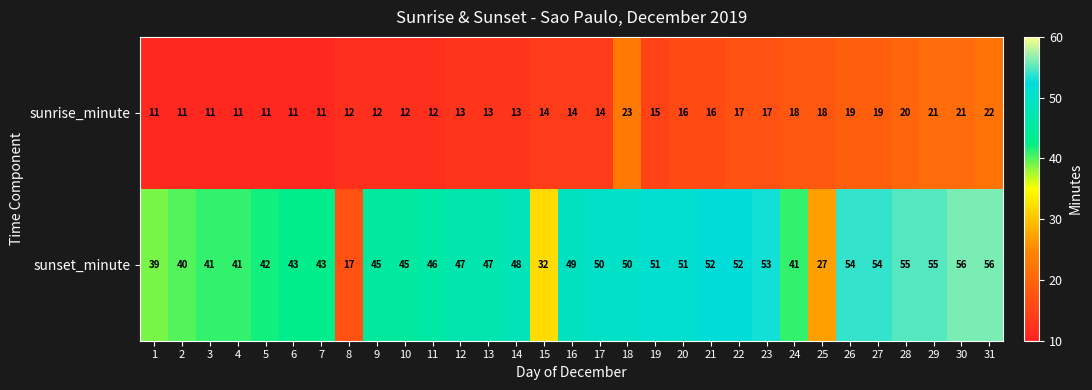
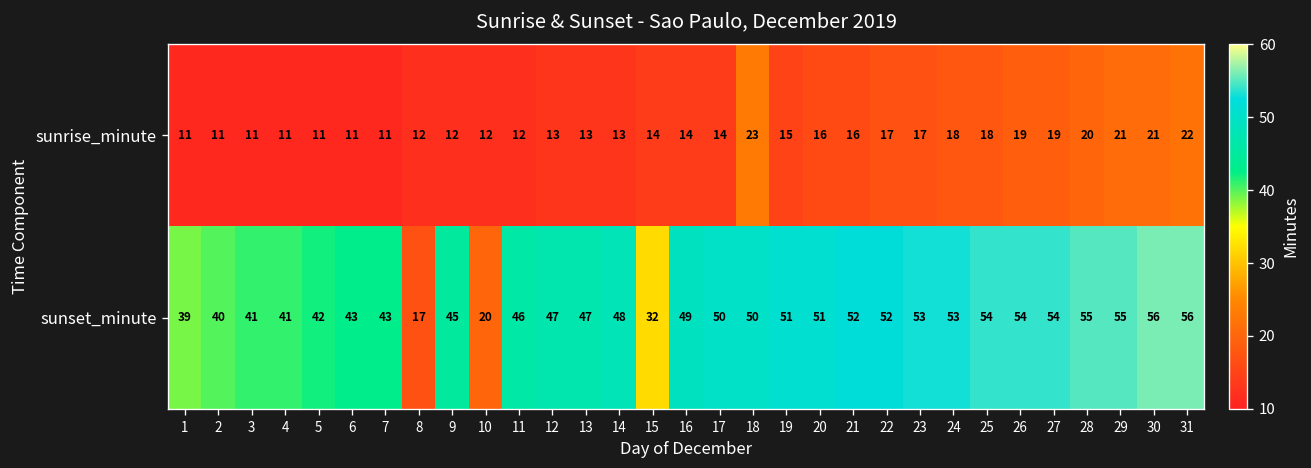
sunset_minute, 10: 45 -> 20
sunset_minute, 24: 41 -> 53
sunset_minute, 25: 27 -> 54
